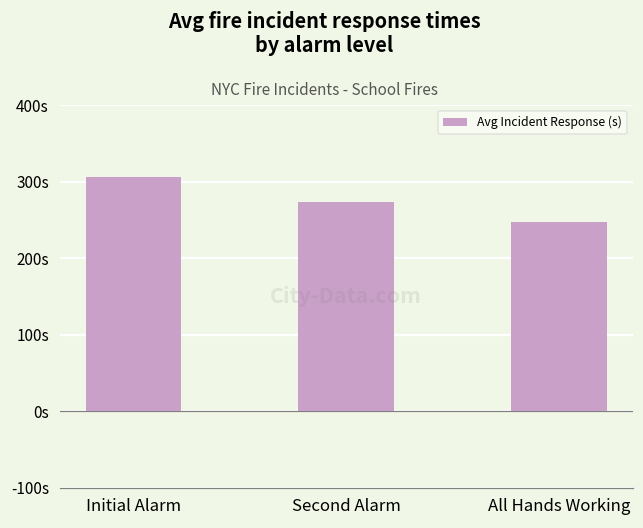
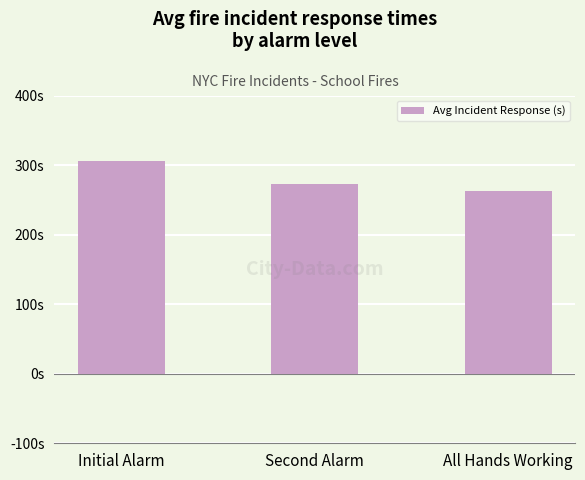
All Hands Working: 250s -> 260s
